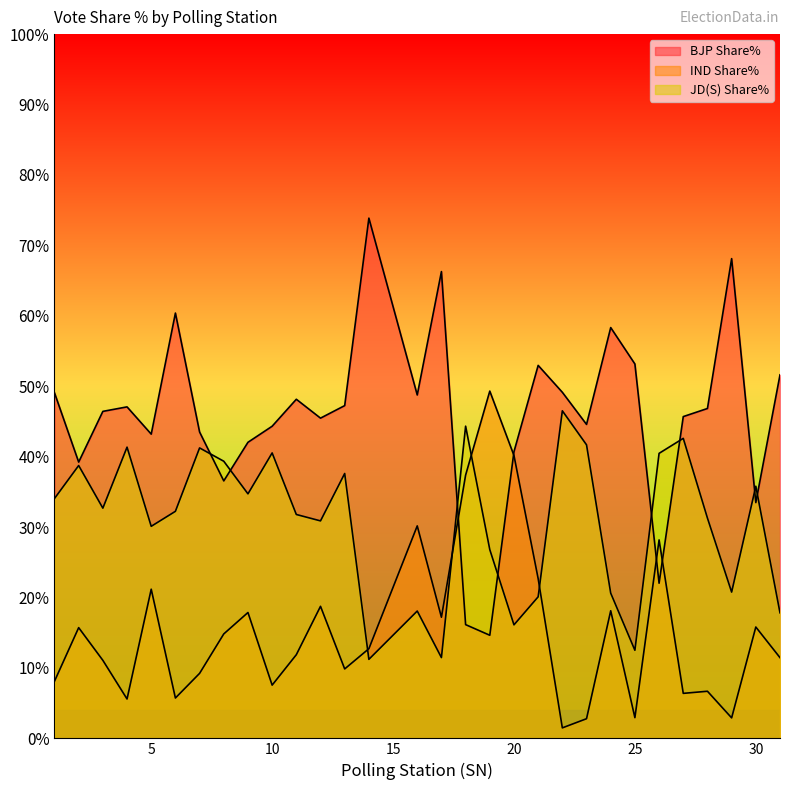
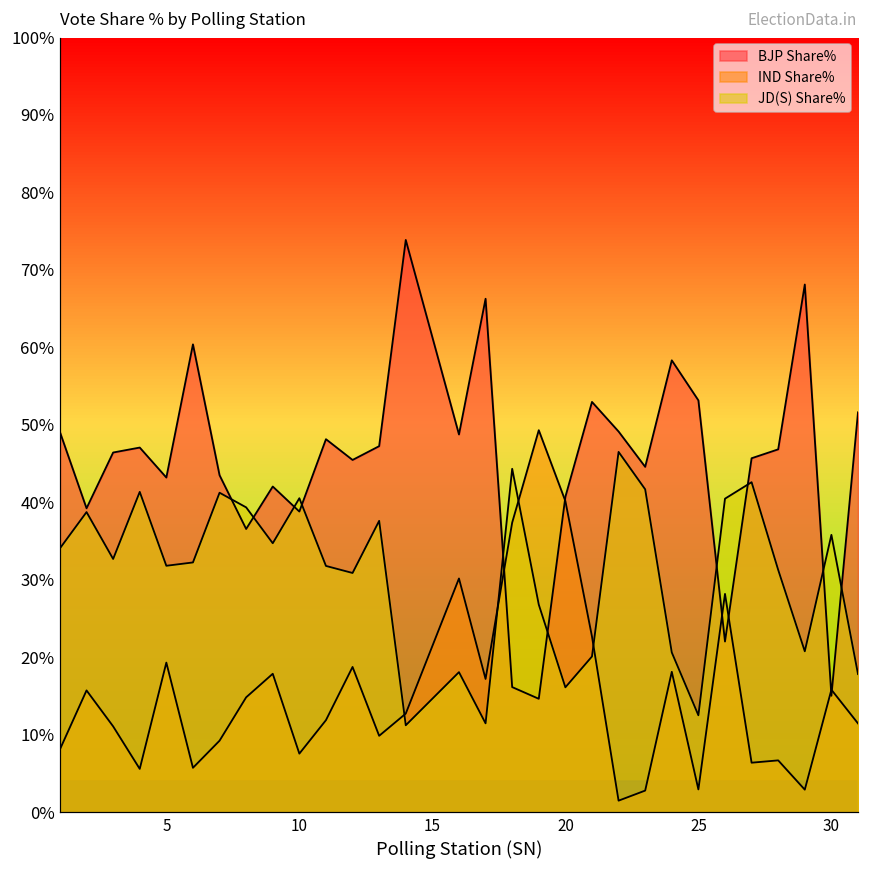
IND Share%, 5: 21% -> 19%
JD(S) Share%, 5: 30% -> 32%
BJP Share%, 10: 44% -> 39%
BJP Share%, 30: 33% -> 15%
